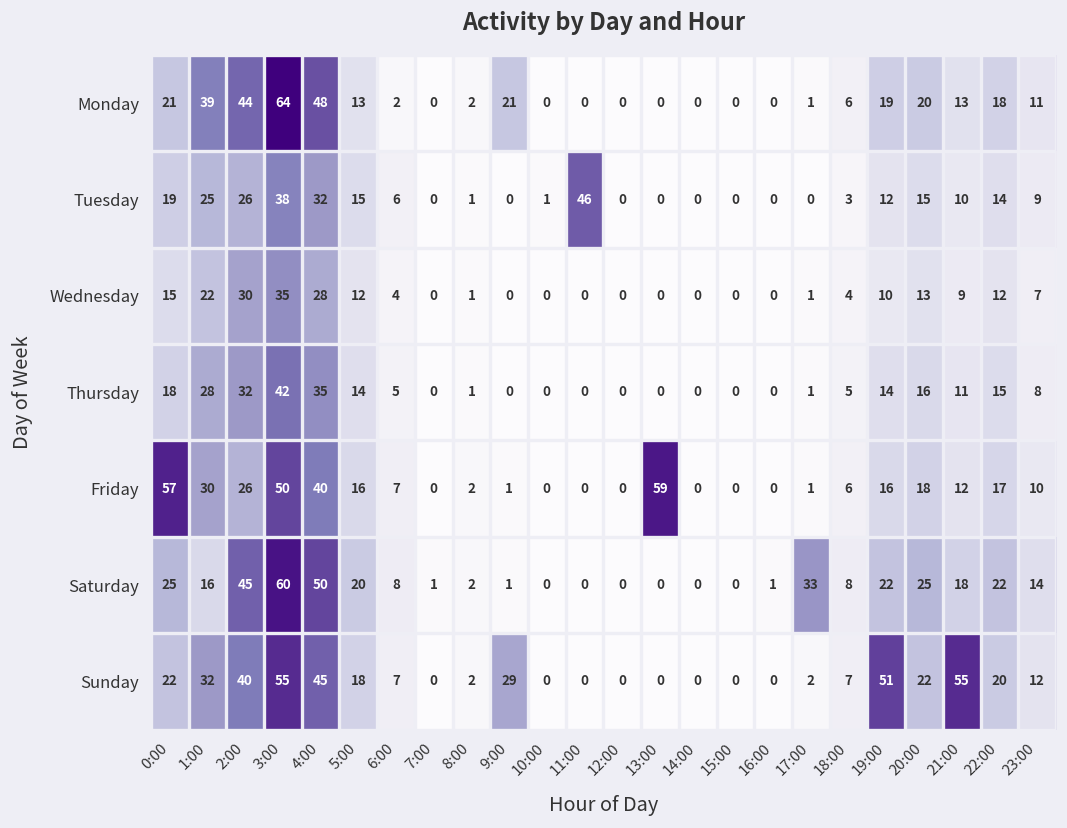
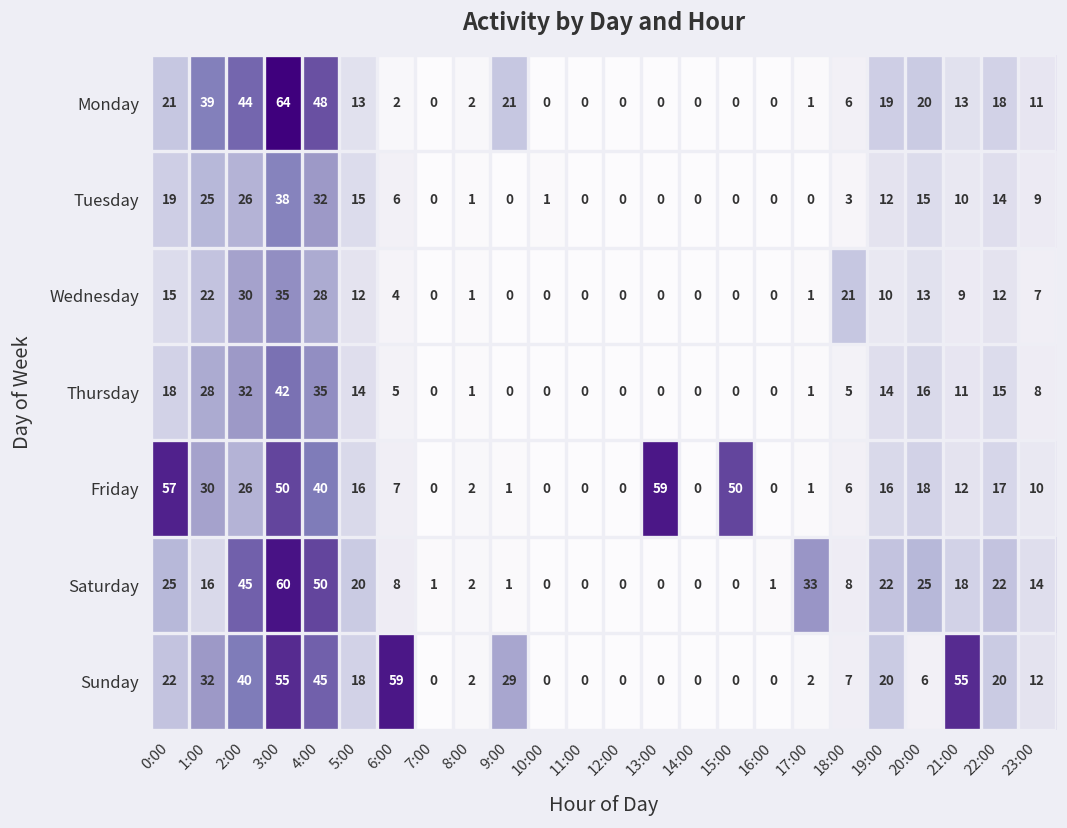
Tuesday, 11:00: 46 -> 0
Wednesday, 18:00: 4 -> 21
Friday, 15:00: 0 -> 50
Sunday, 6:00: 7 -> 59
Sunday, 19:00: 51 -> 20
Sunday, 20:00: 22 -> 6
